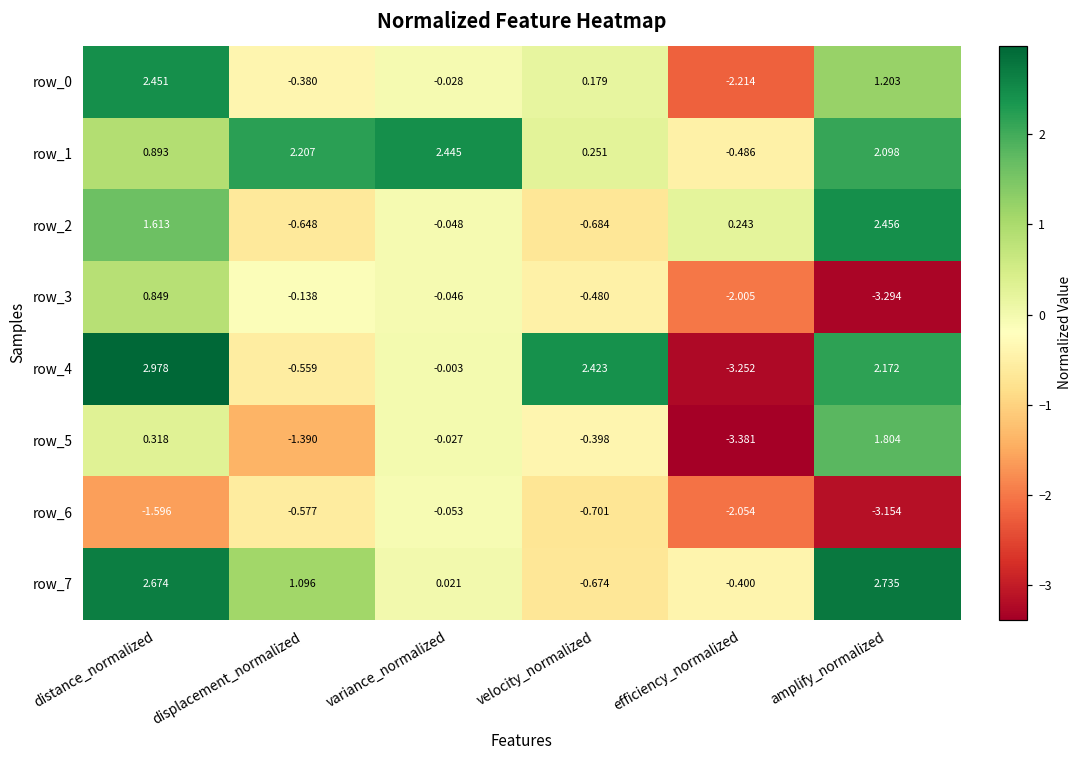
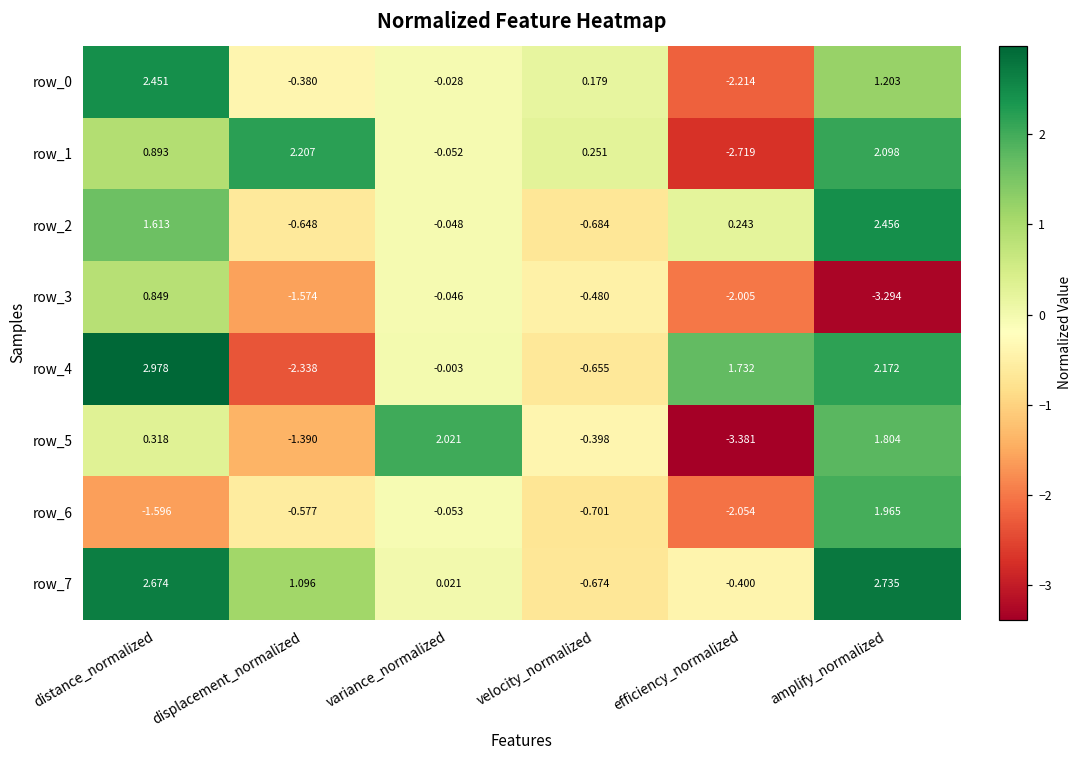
row_1, variance_normalized: 2.445 -> -0.052
row_1, efficiency_normalized: -0.486 -> -2.719
row_3, displacement_normalized: -0.138 -> -1.574
row_4, displacement_normalized: -0.559 -> -2.338
row_4, velocity_normalized: 2.423 -> -0.655
row_4, efficiency_normalized: -3.252 -> 1.732
row_5, variance_normalized: -0.027 -> 2.021
row_6, amplify_normalized: -3.154 -> 1.965
